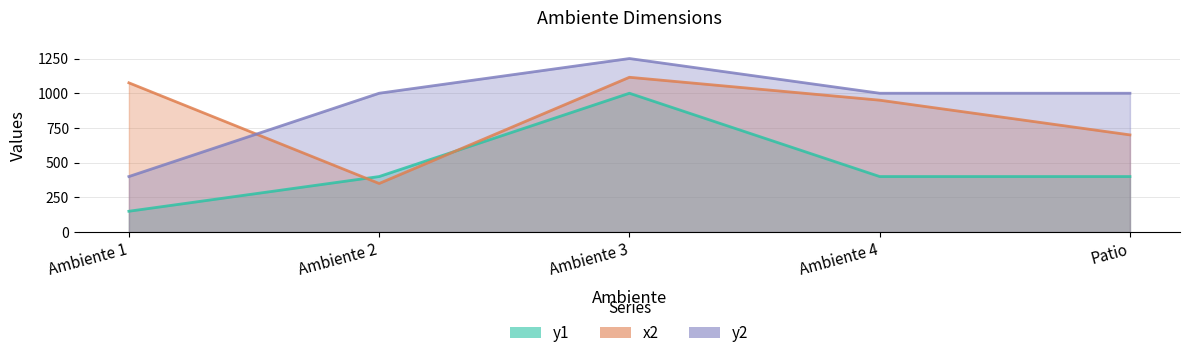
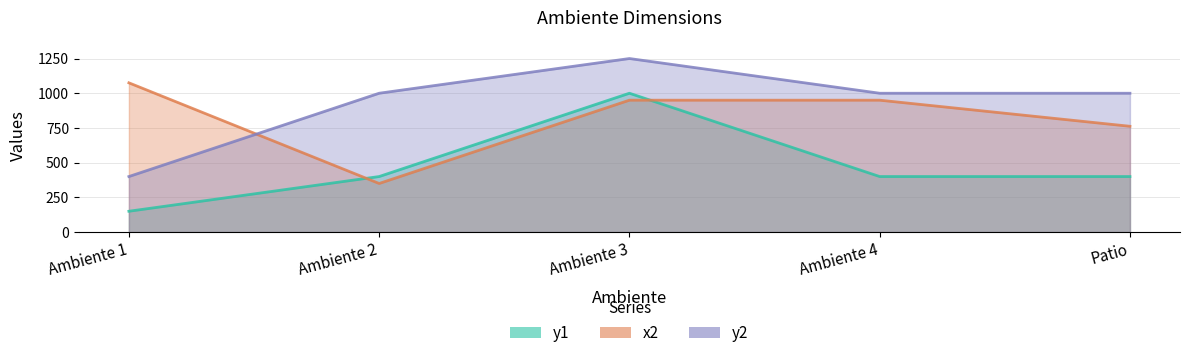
x2, Ambiente 3: 1120 -> 950
x2, Patio: 700 -> 760
